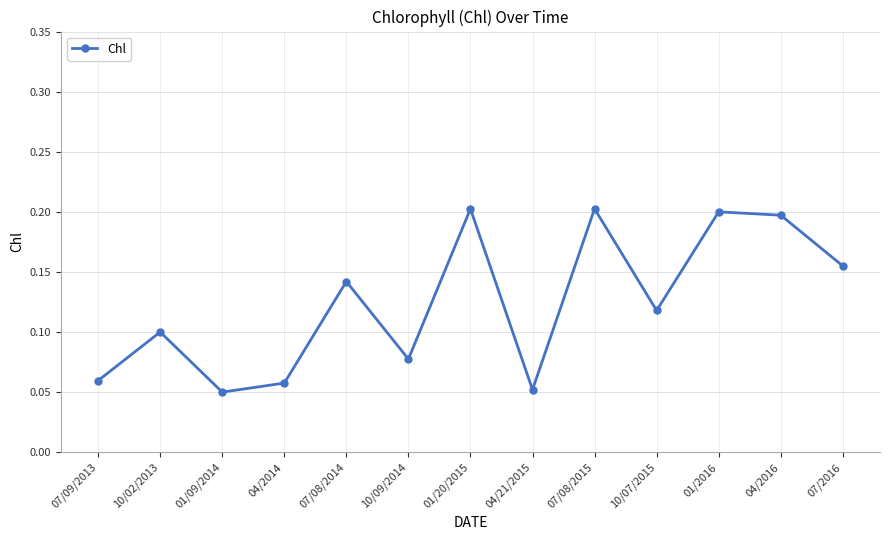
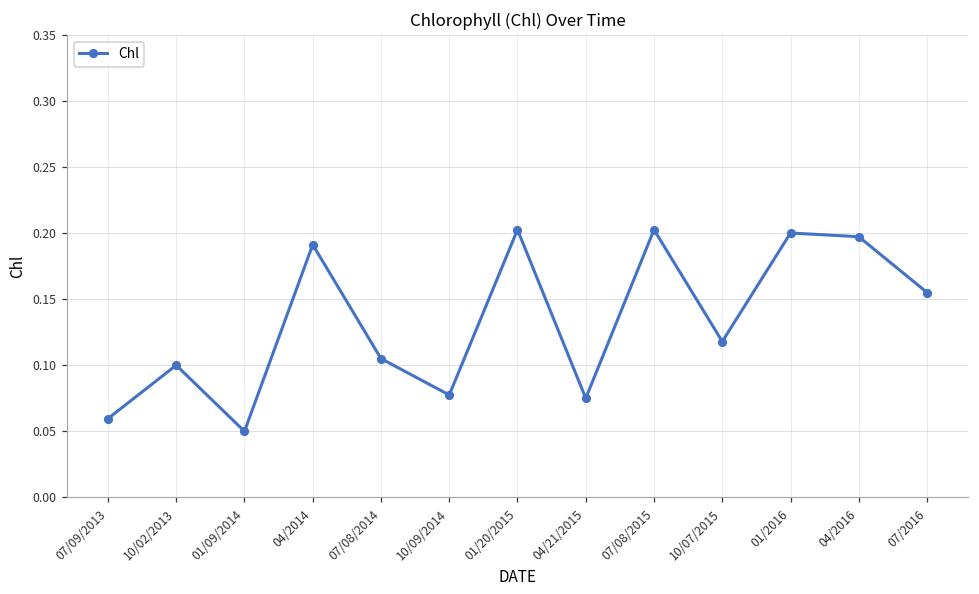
04/2014: 0.058 -> 0.191
07/08/2014: 0.142 -> 0.105
04/21/2015: 0.052 -> 0.075
